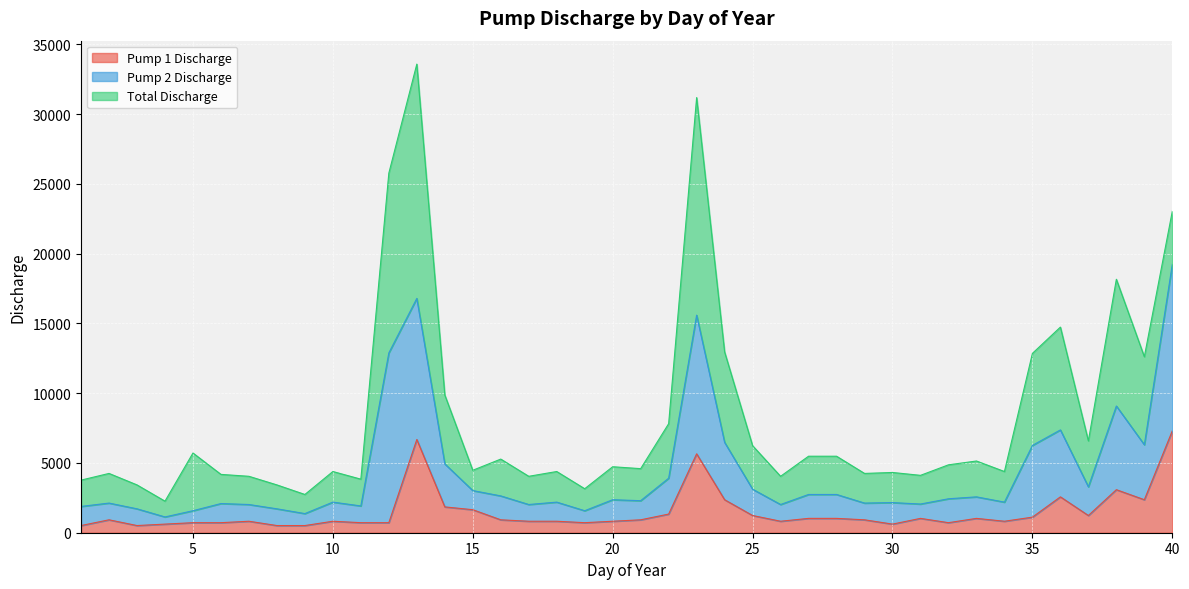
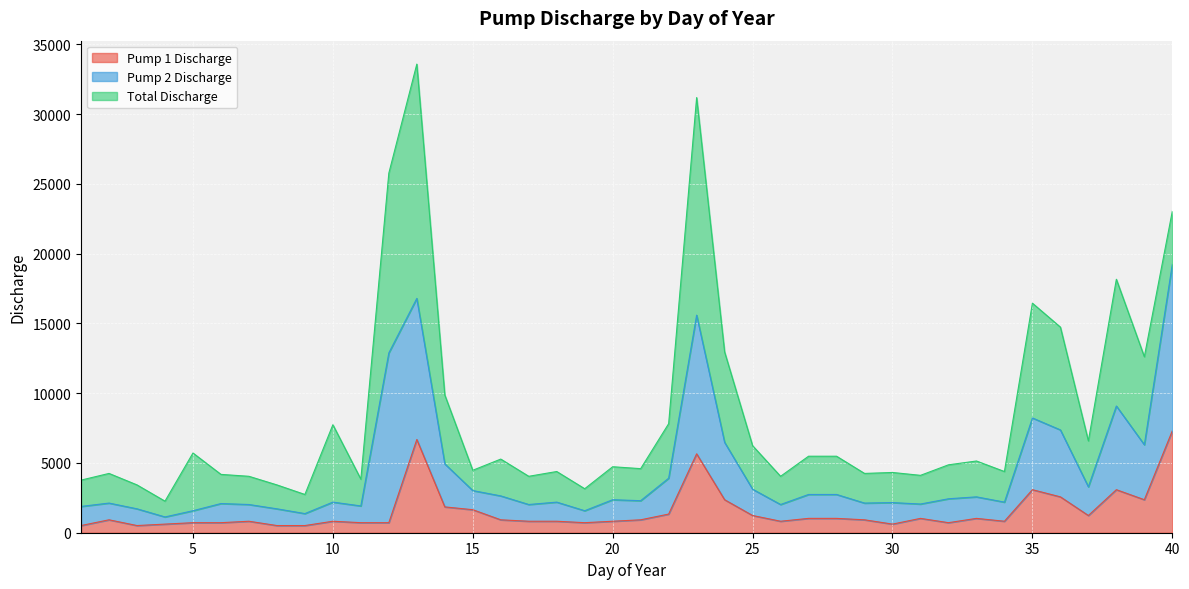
Total Discharge, 10: 2200 -> 5500
Pump 1 Discharge, 35: 1100 -> 3100
Total Discharge, 35: 6600 -> 8200
